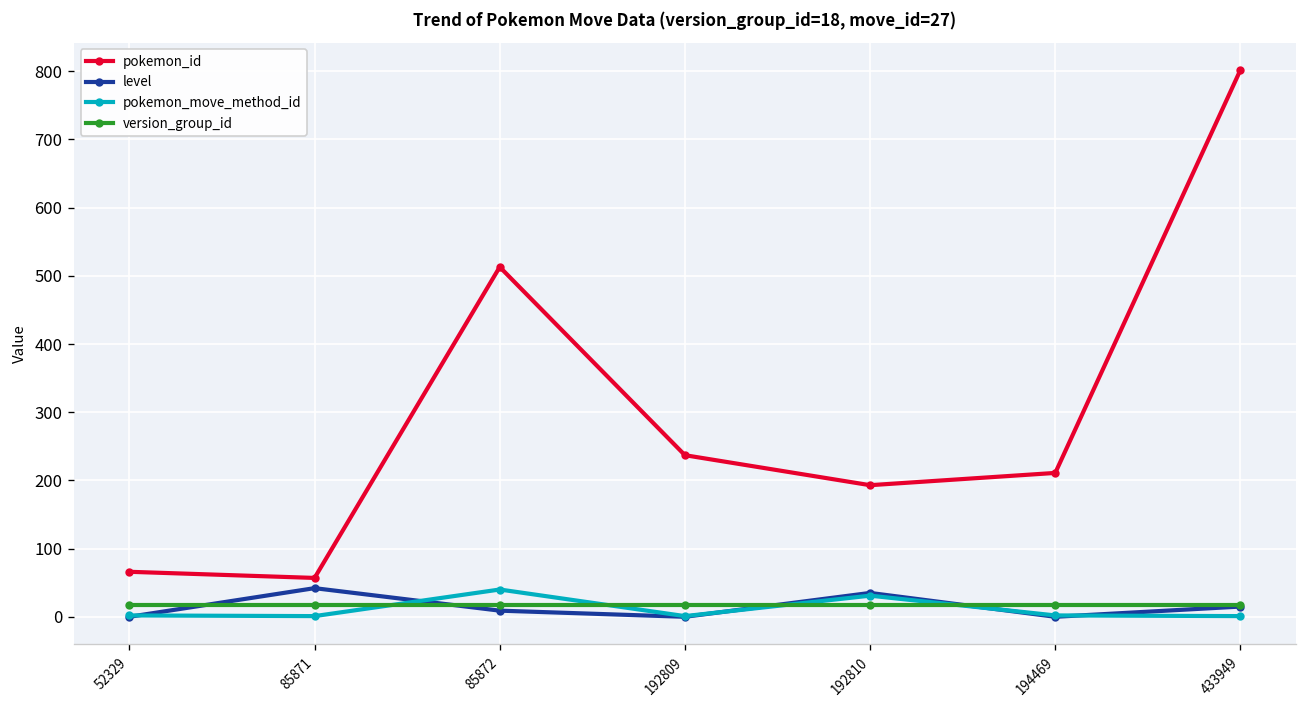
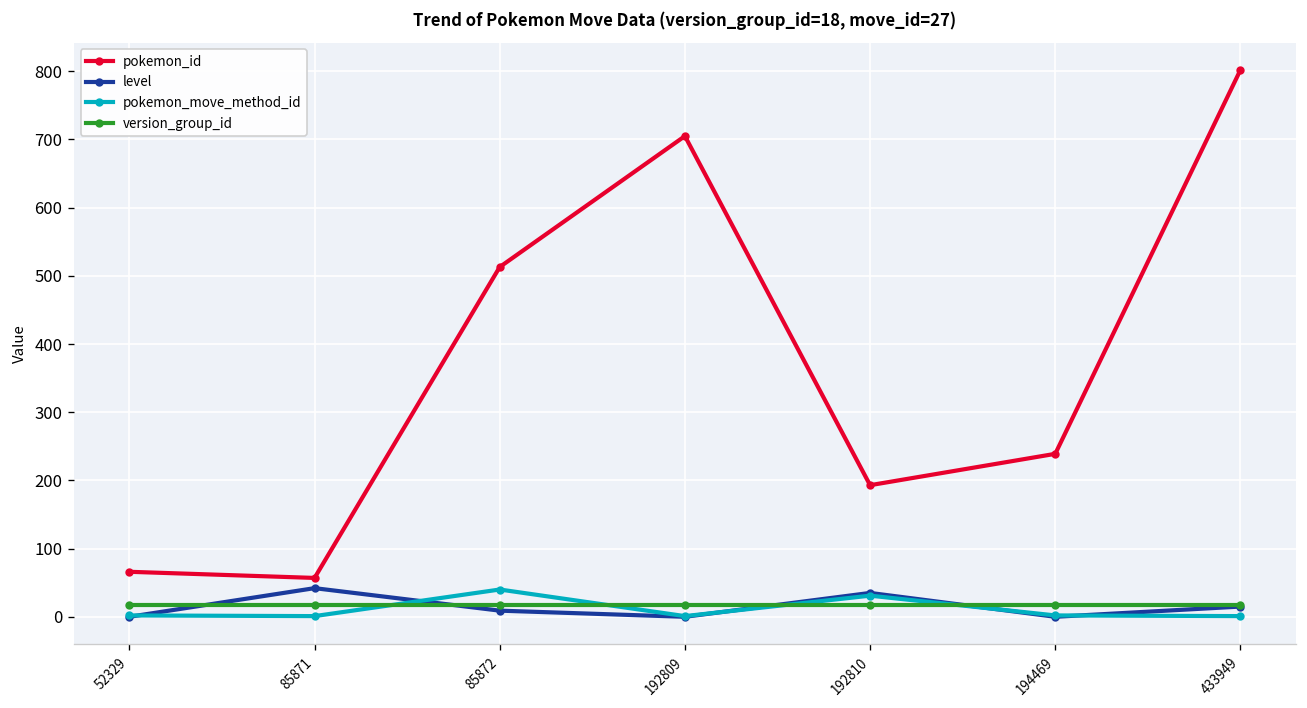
pokemon_id, 192809: 240 -> 710
pokemon_id, 194469: 210 -> 240
